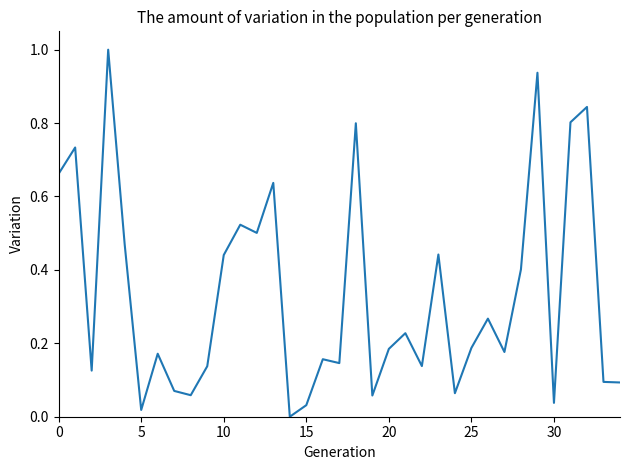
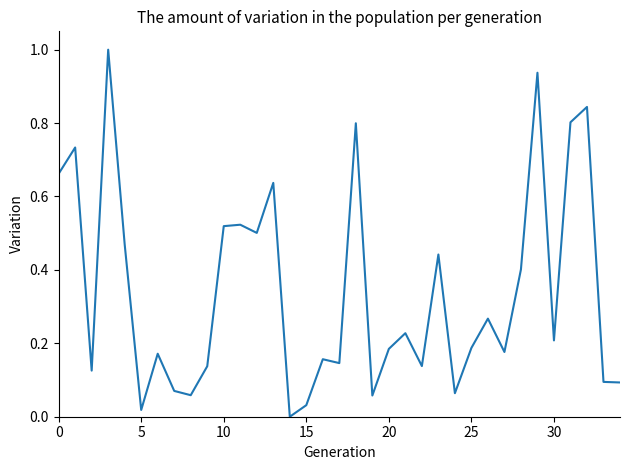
10: 0.44 -> 0.52
30: 0.04 -> 0.21
